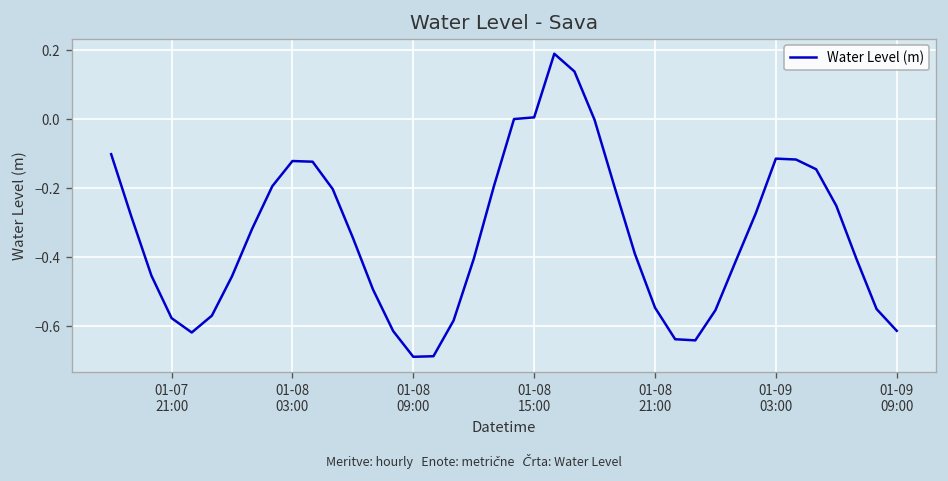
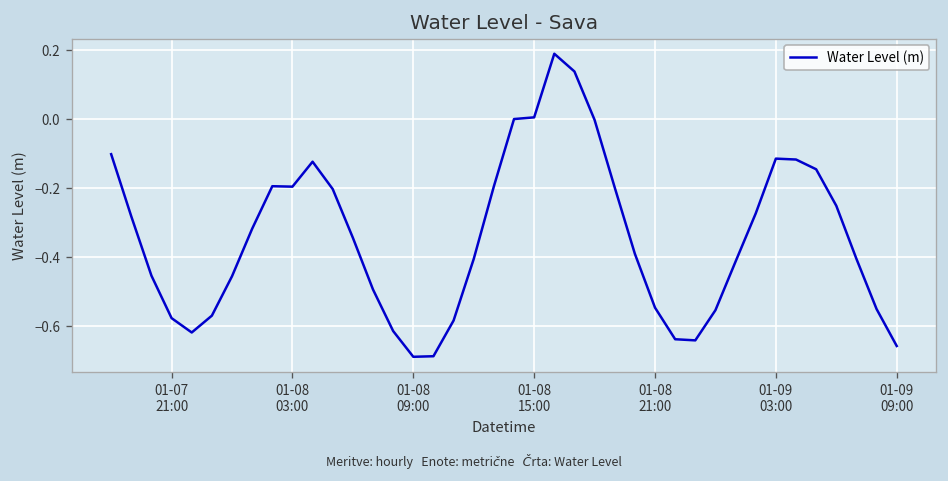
01-08 03:00: -0.12 -> -0.20
01-09 09:00: -0.61 -> -0.66
